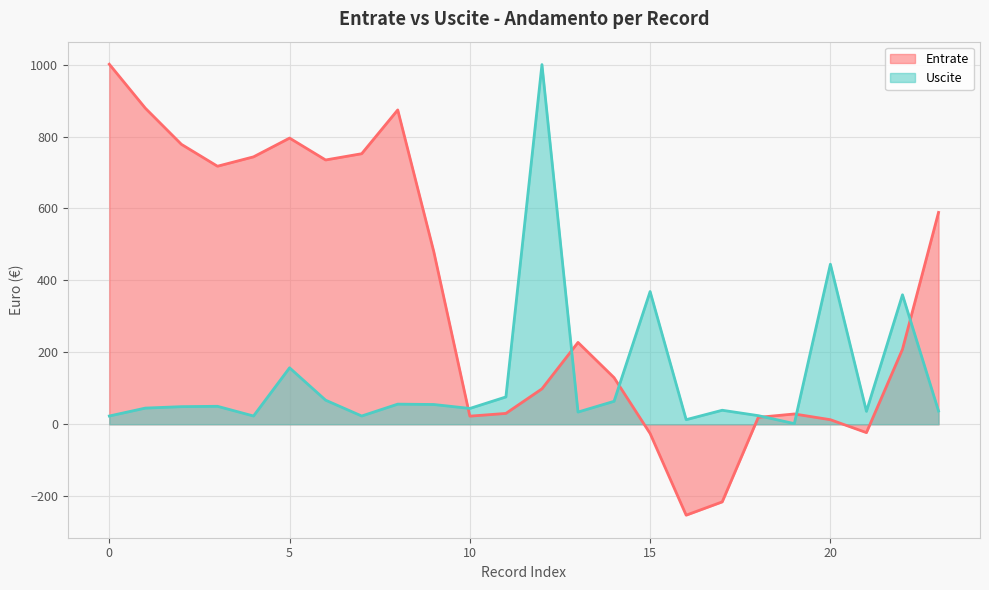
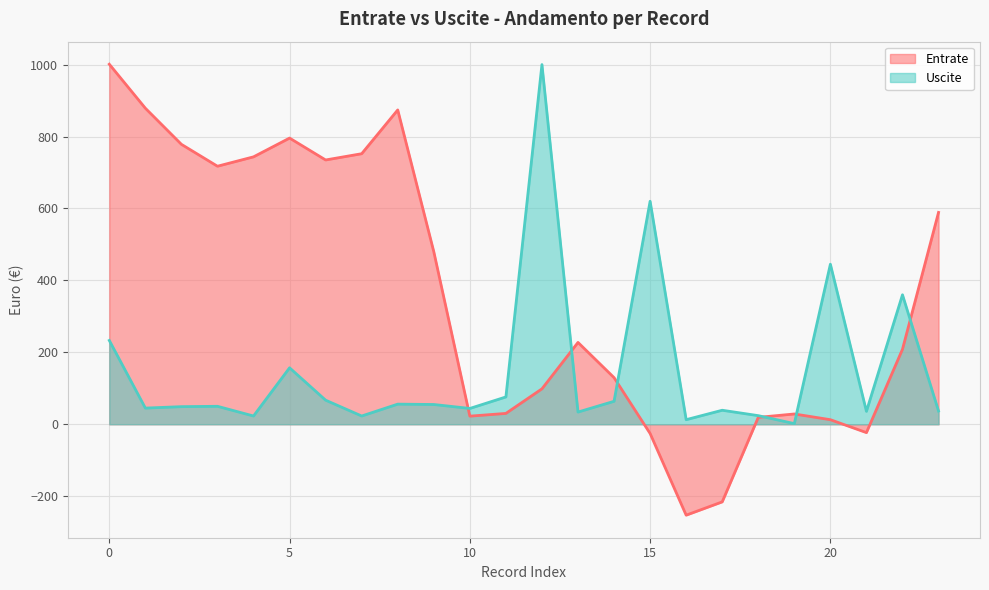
Uscite, 0: 20 -> 230
Uscite, 15: 370 -> 620
